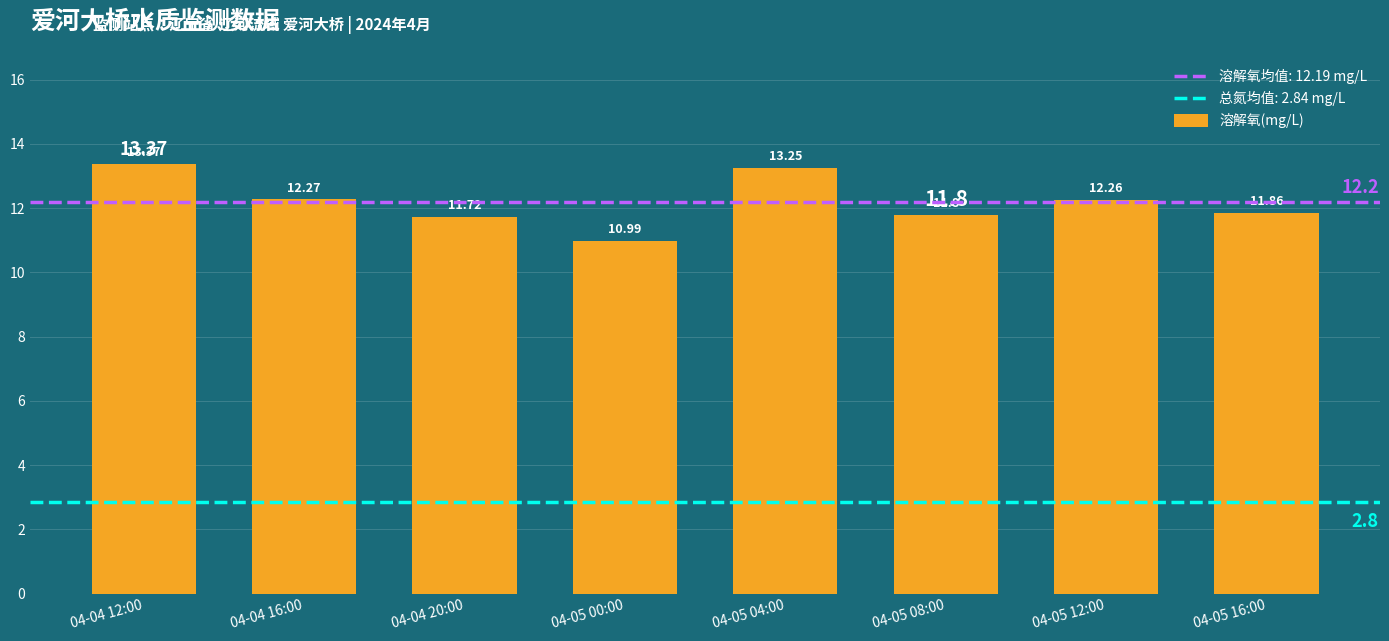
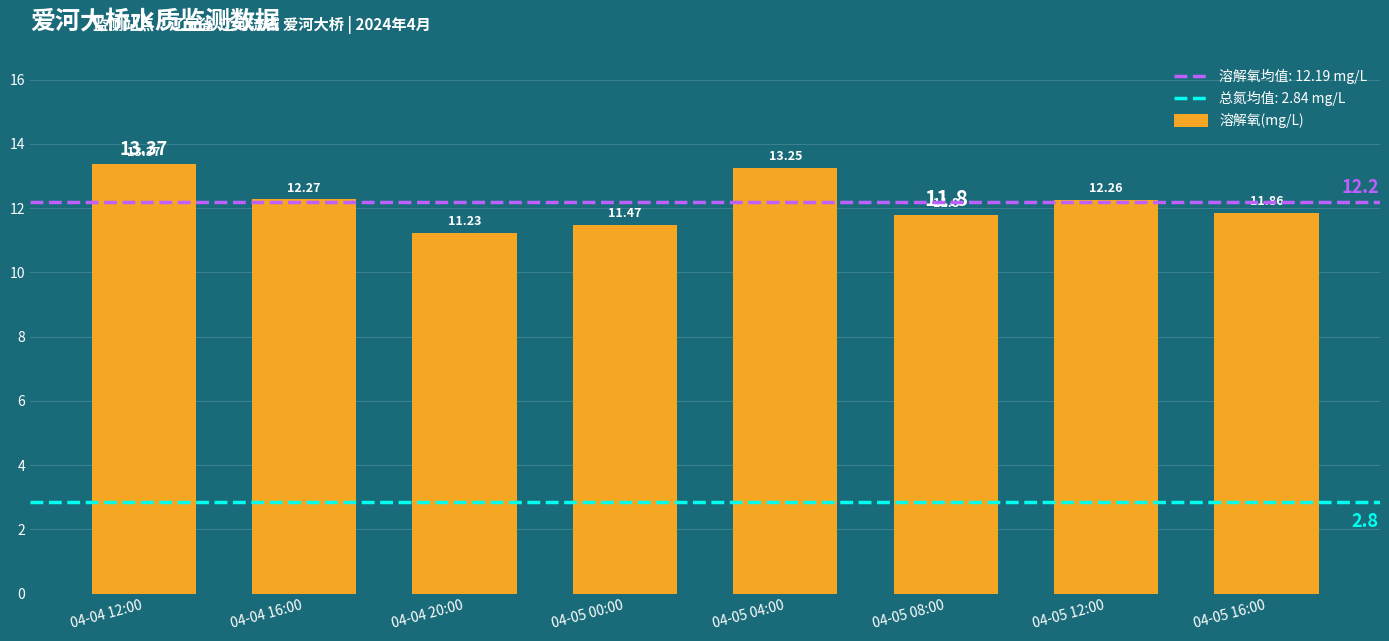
04-04 20:00: 11.72 -> 11.23
04-05 00:00: 10.99 -> 11.47
